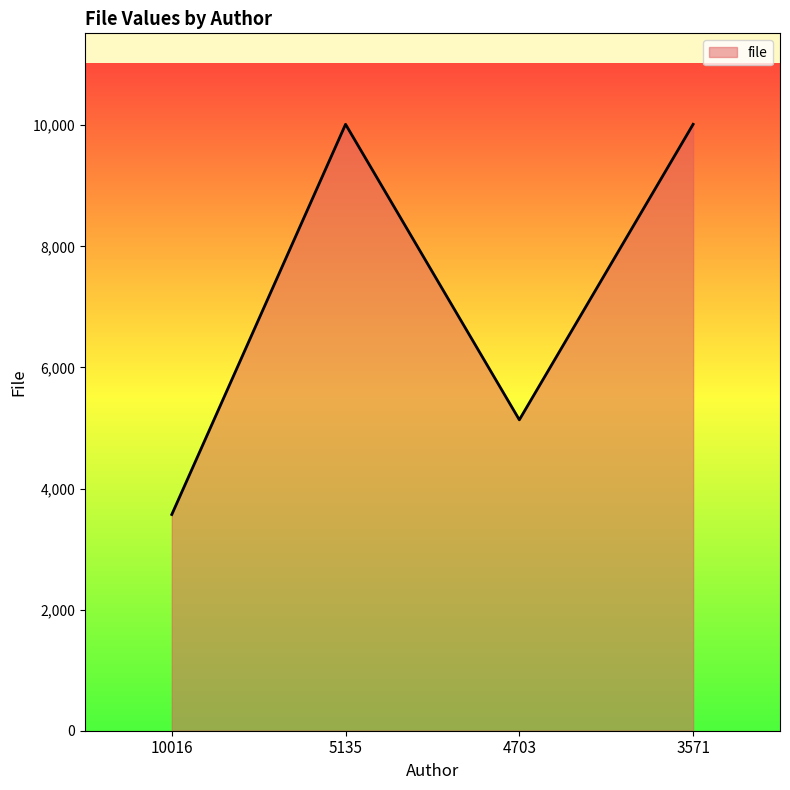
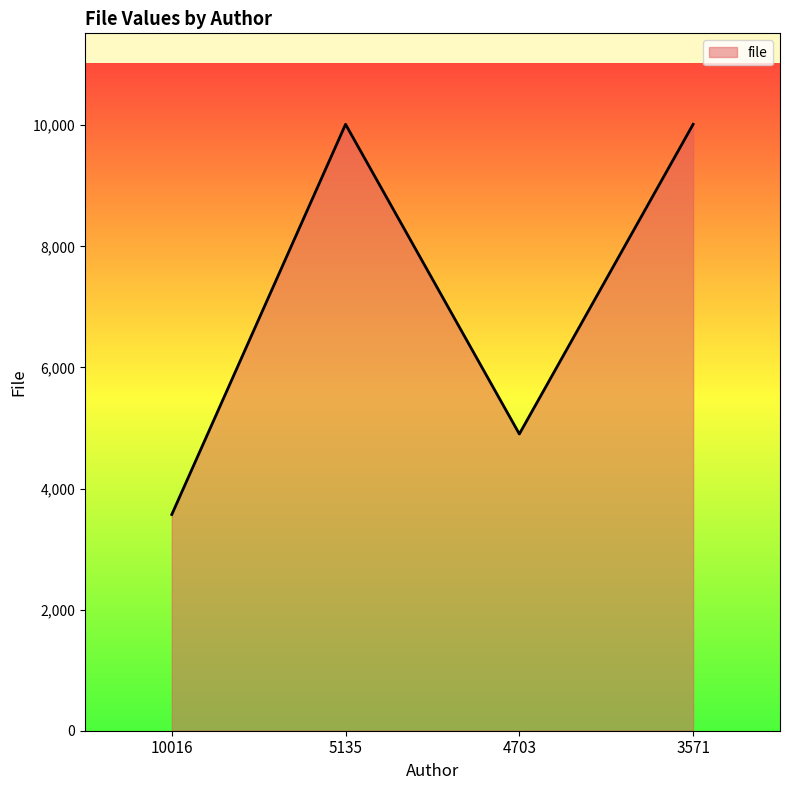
4703: 5,100 -> 4,900
